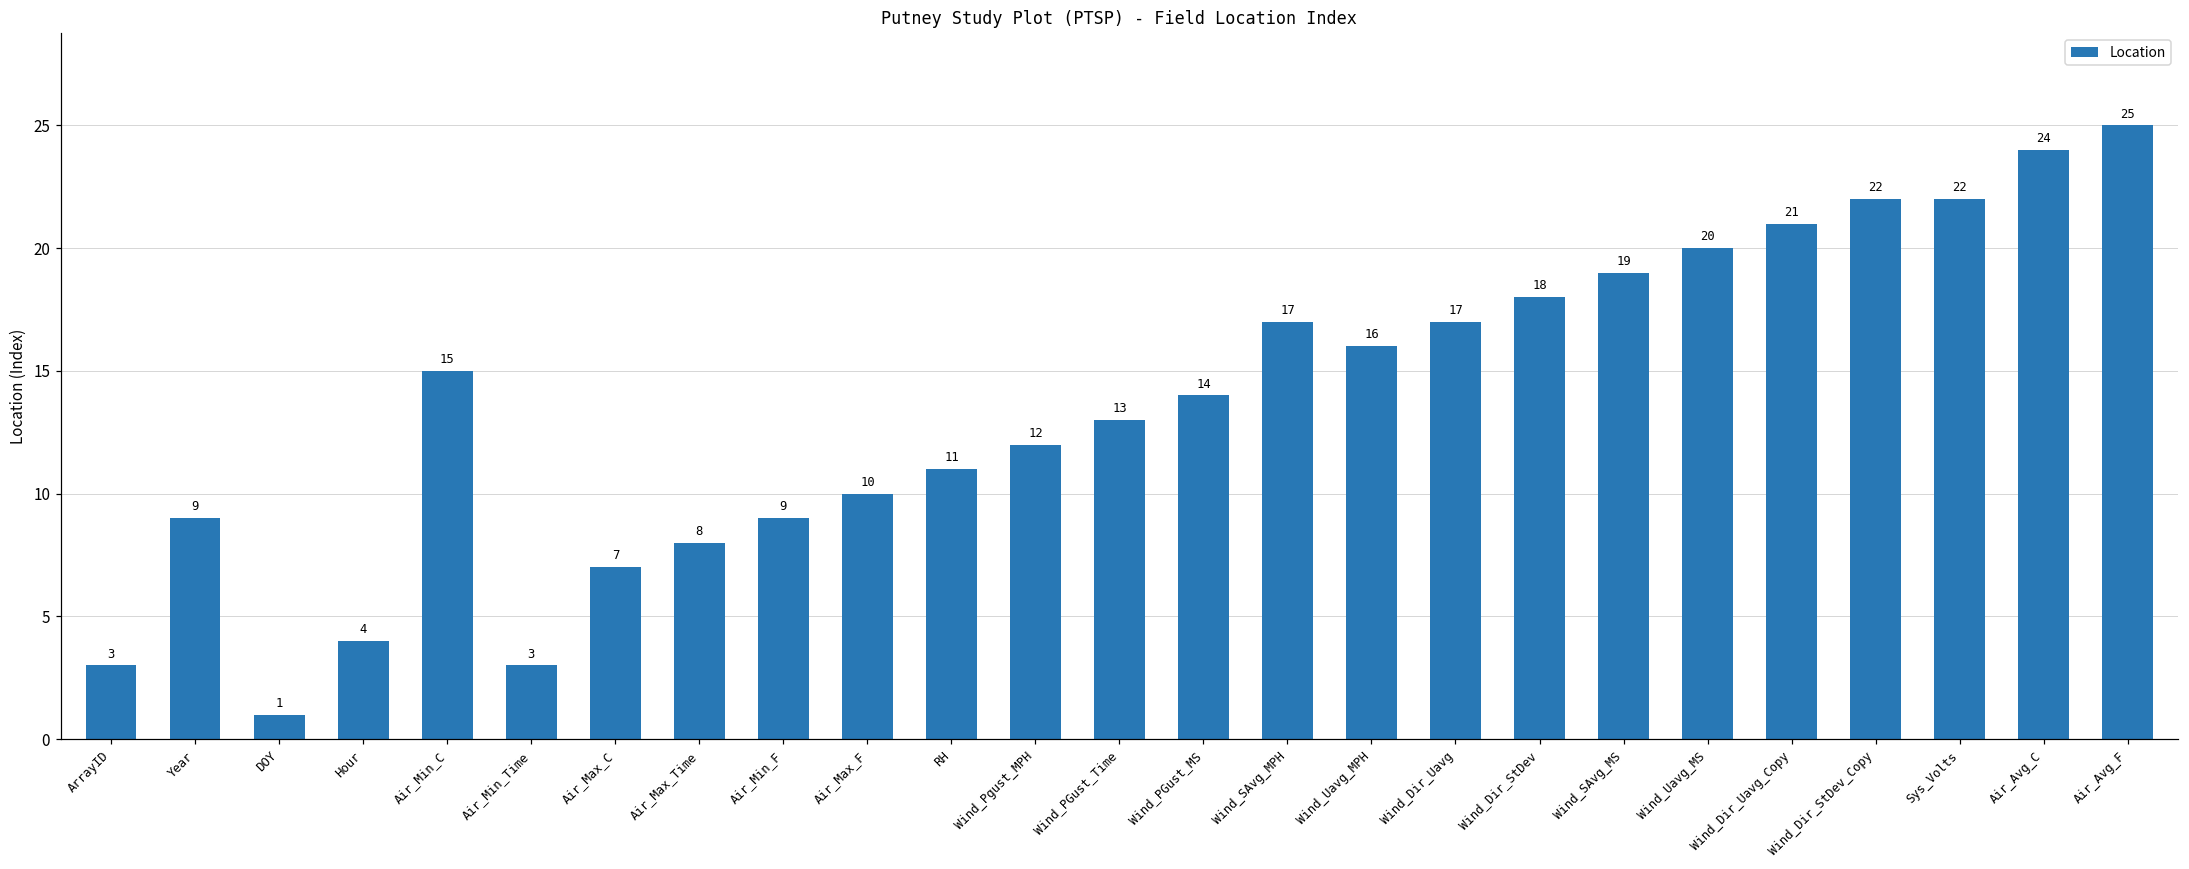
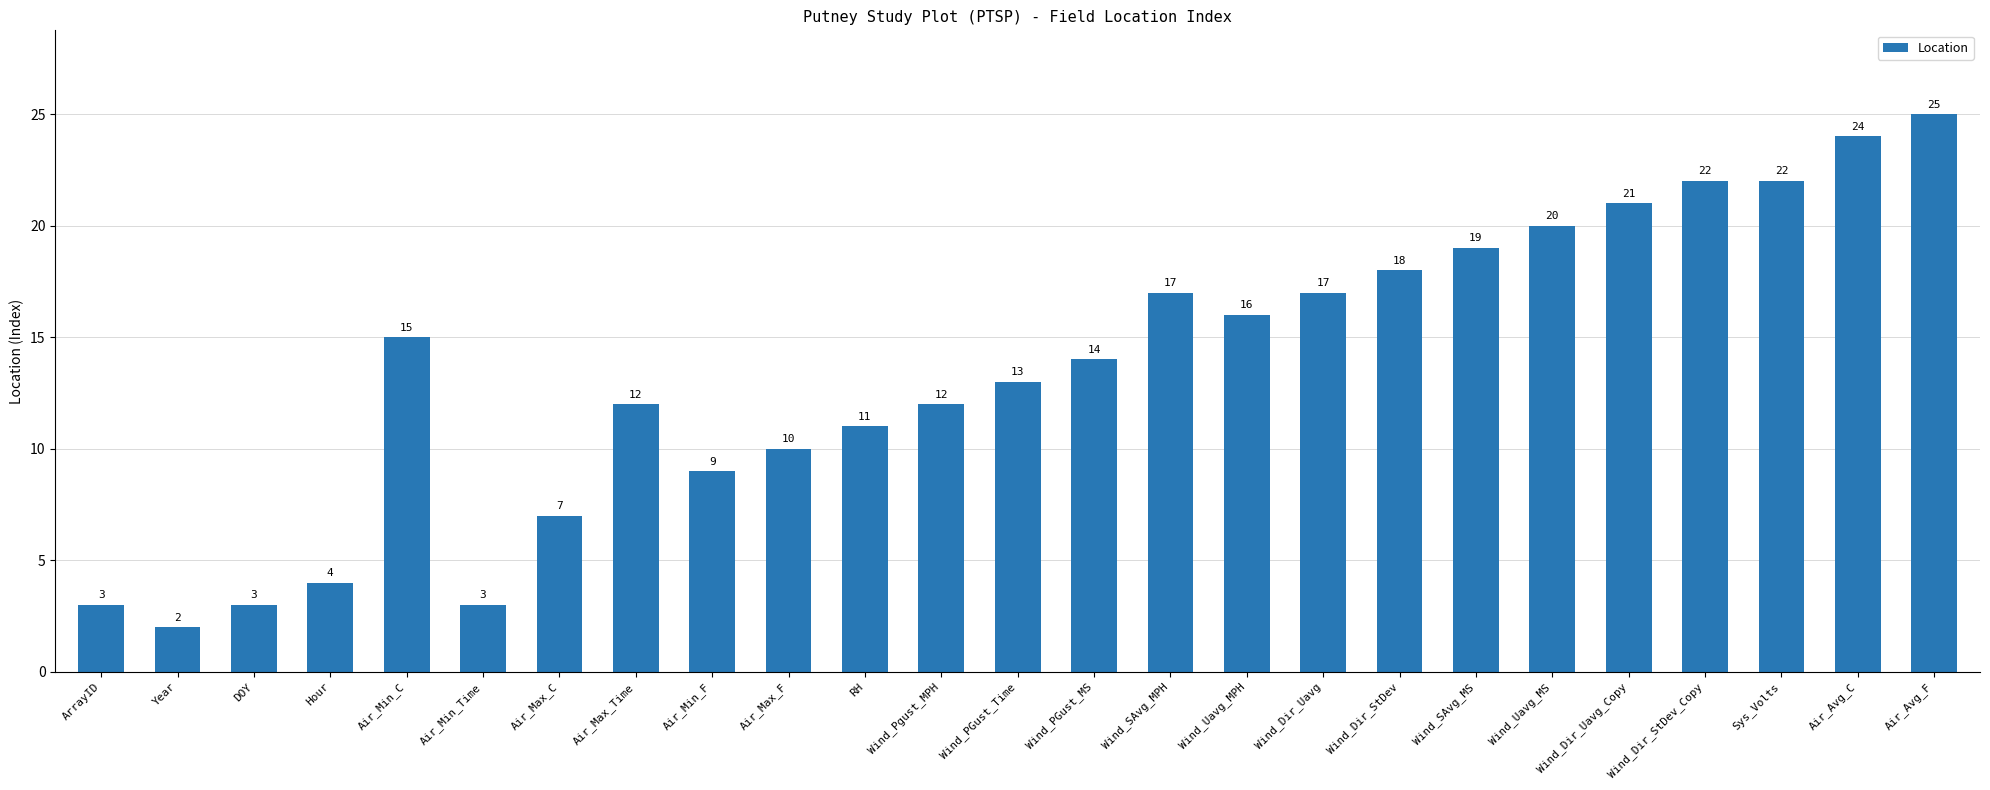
Year: 9 -> 2
DOY: 1 -> 3
Air_Max_Time: 8 -> 12
